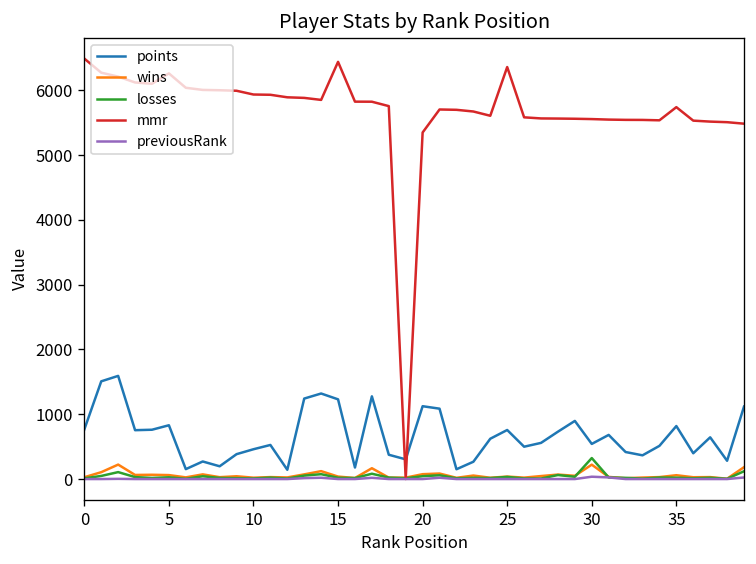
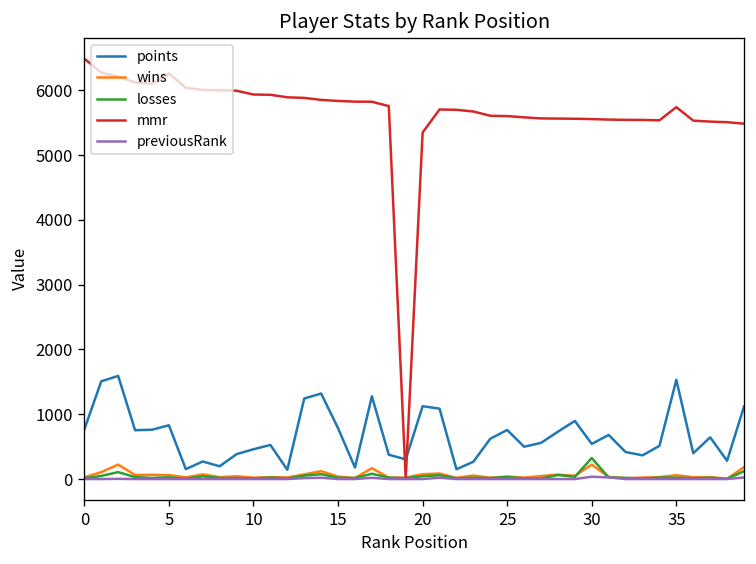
points, 15: 1200 -> 800
mmr, 15: 6400 -> 5800
mmr, 25: 6400 -> 5600
points, 35: 800 -> 1500
